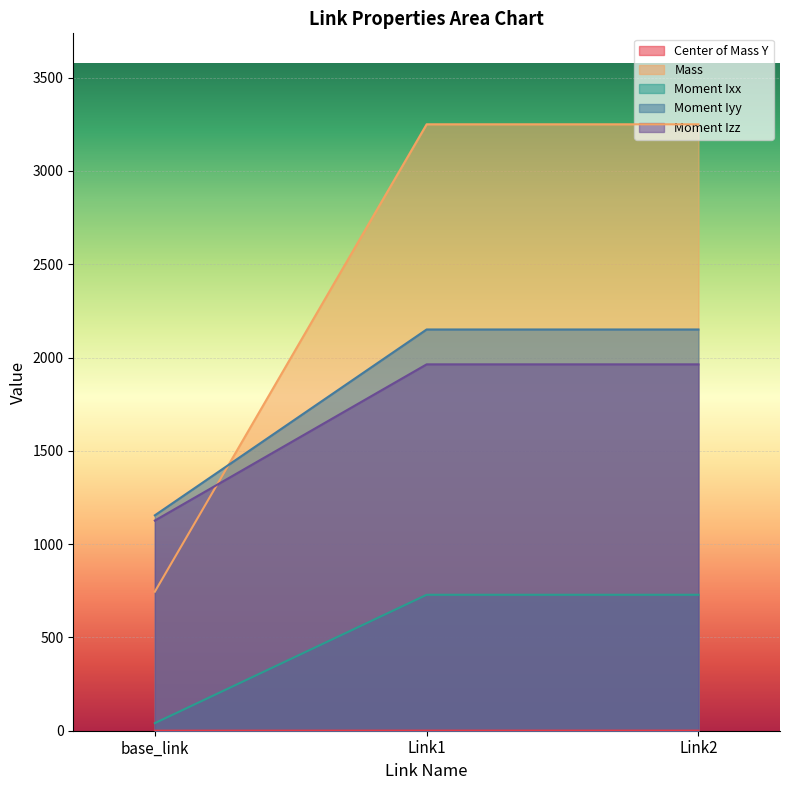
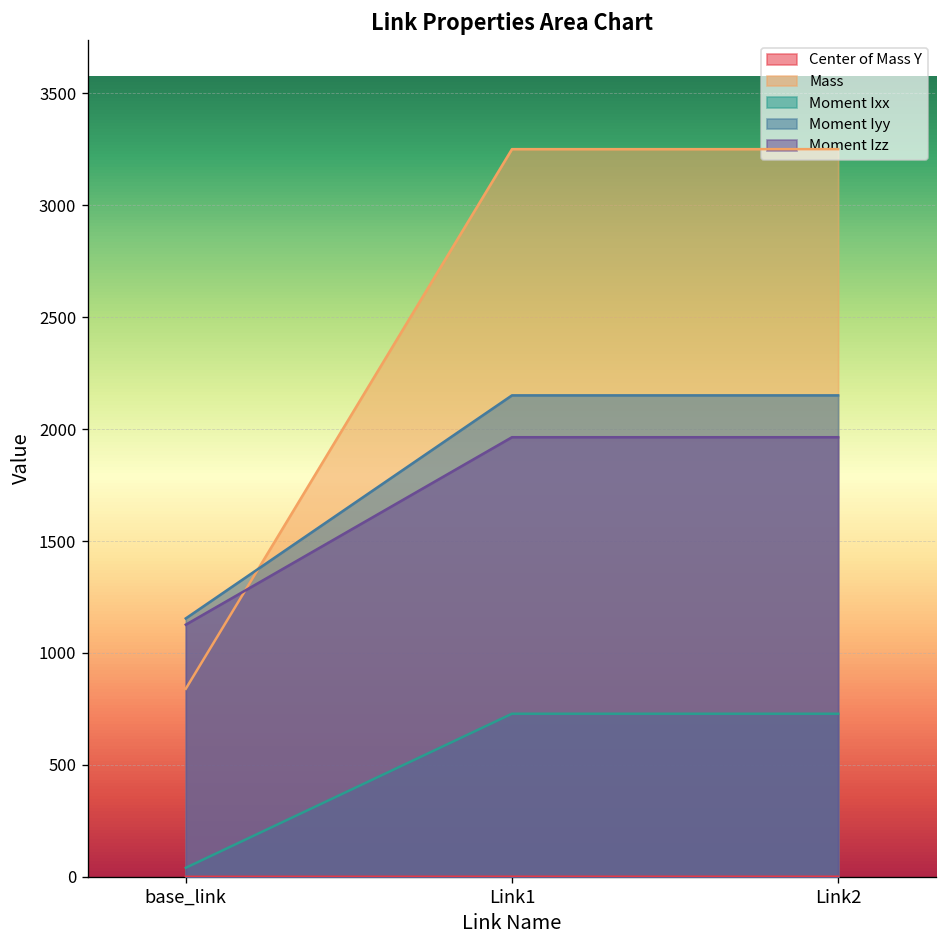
Mass, base_link: 750 -> 840
